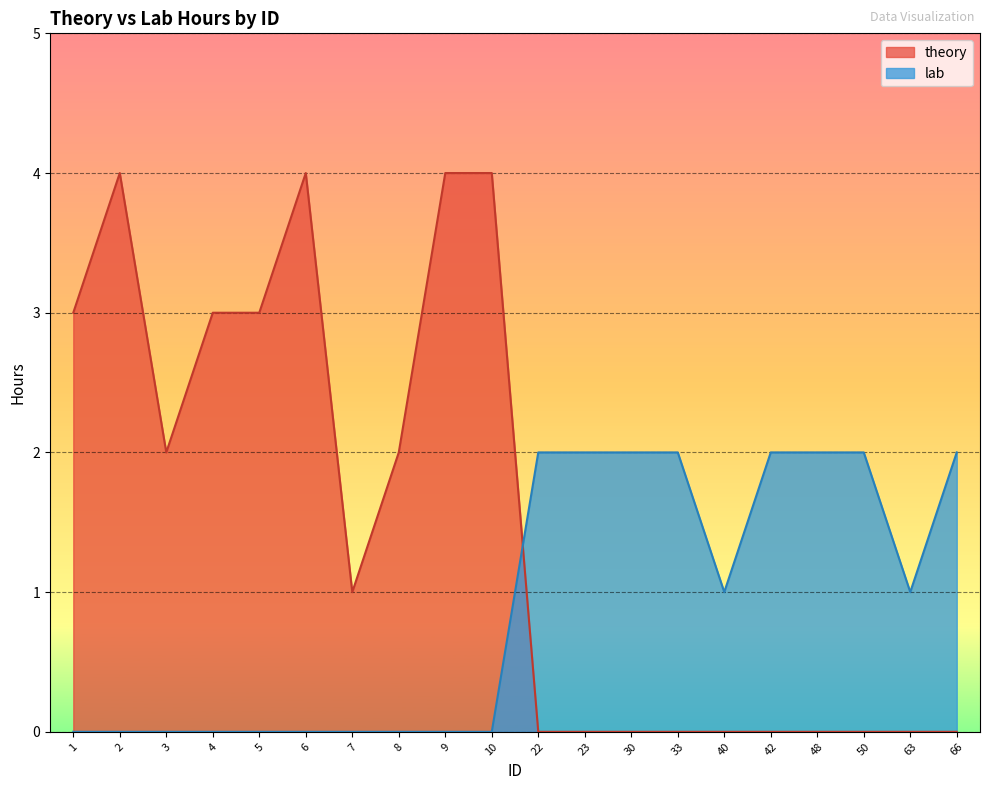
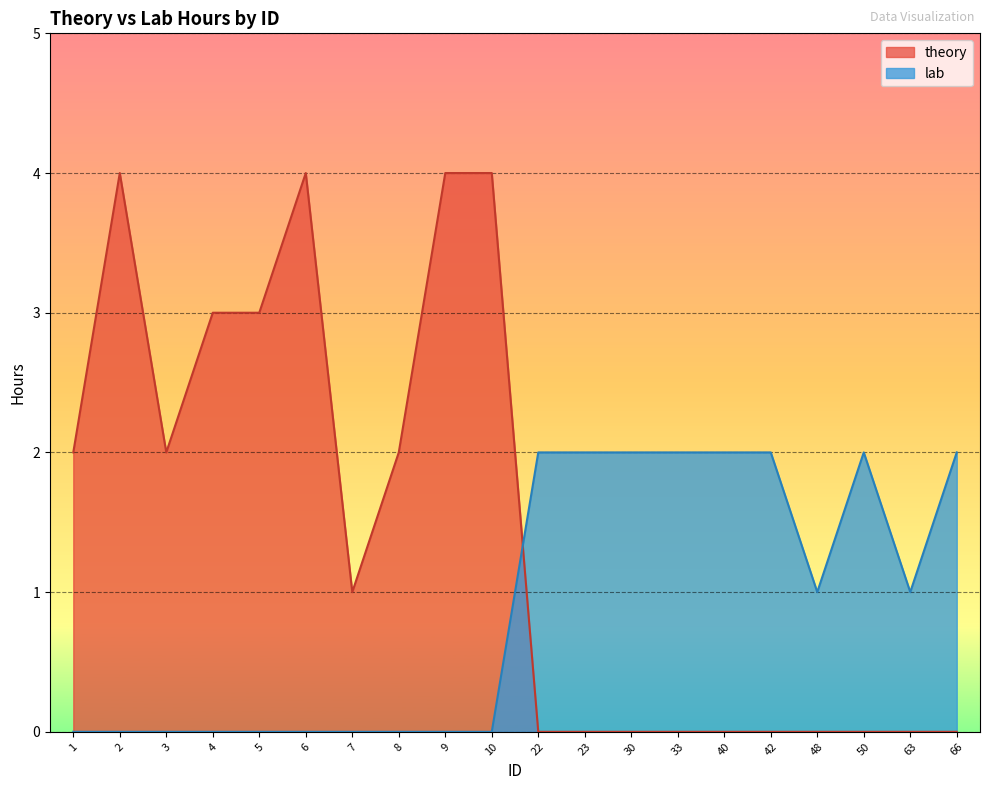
theory, 1: 3 -> 2
lab, 40: 1 -> 2
lab, 48: 2 -> 1
